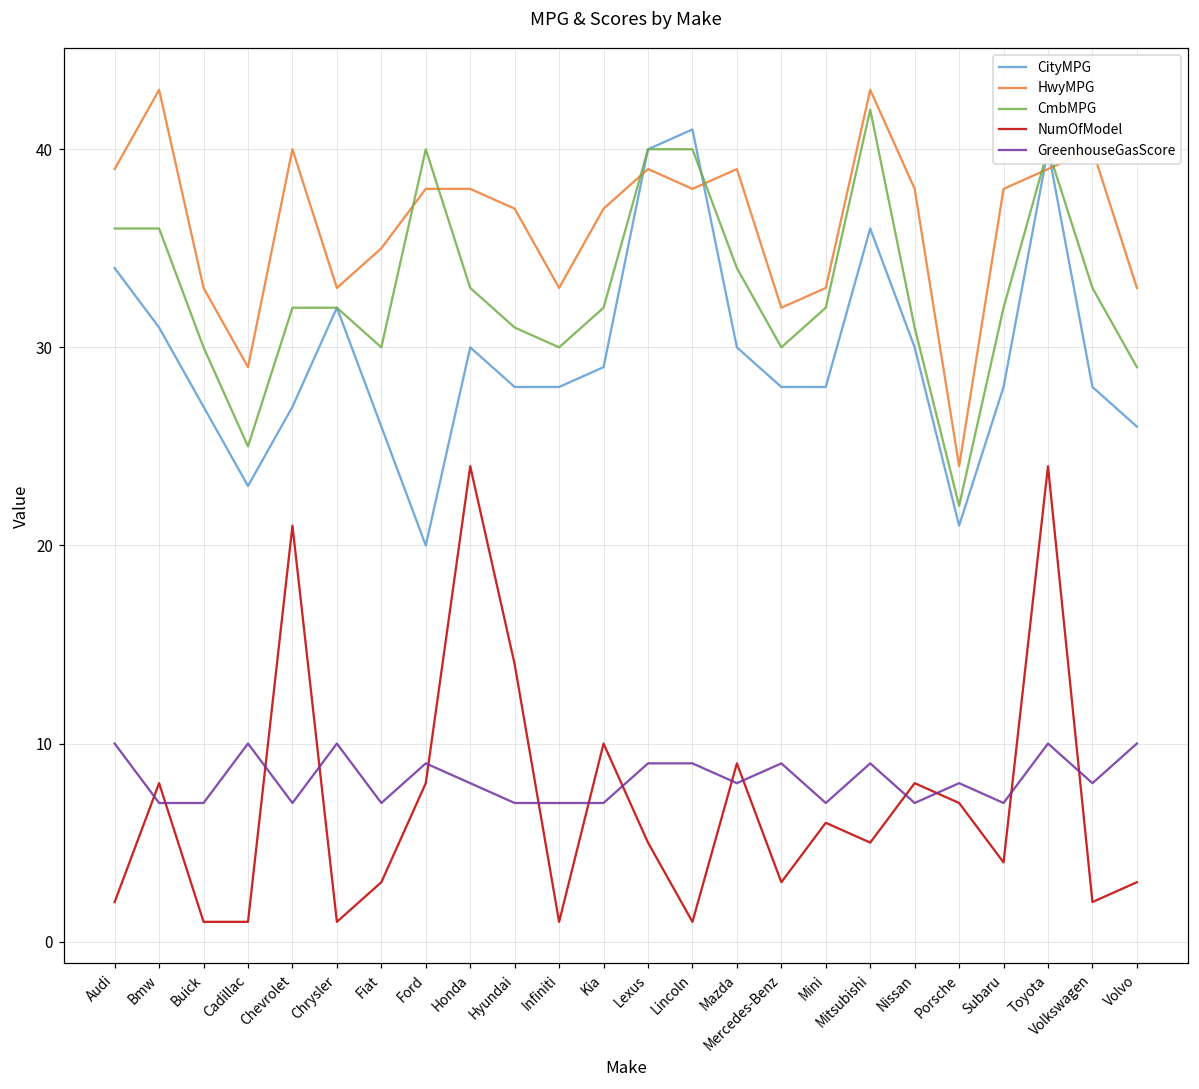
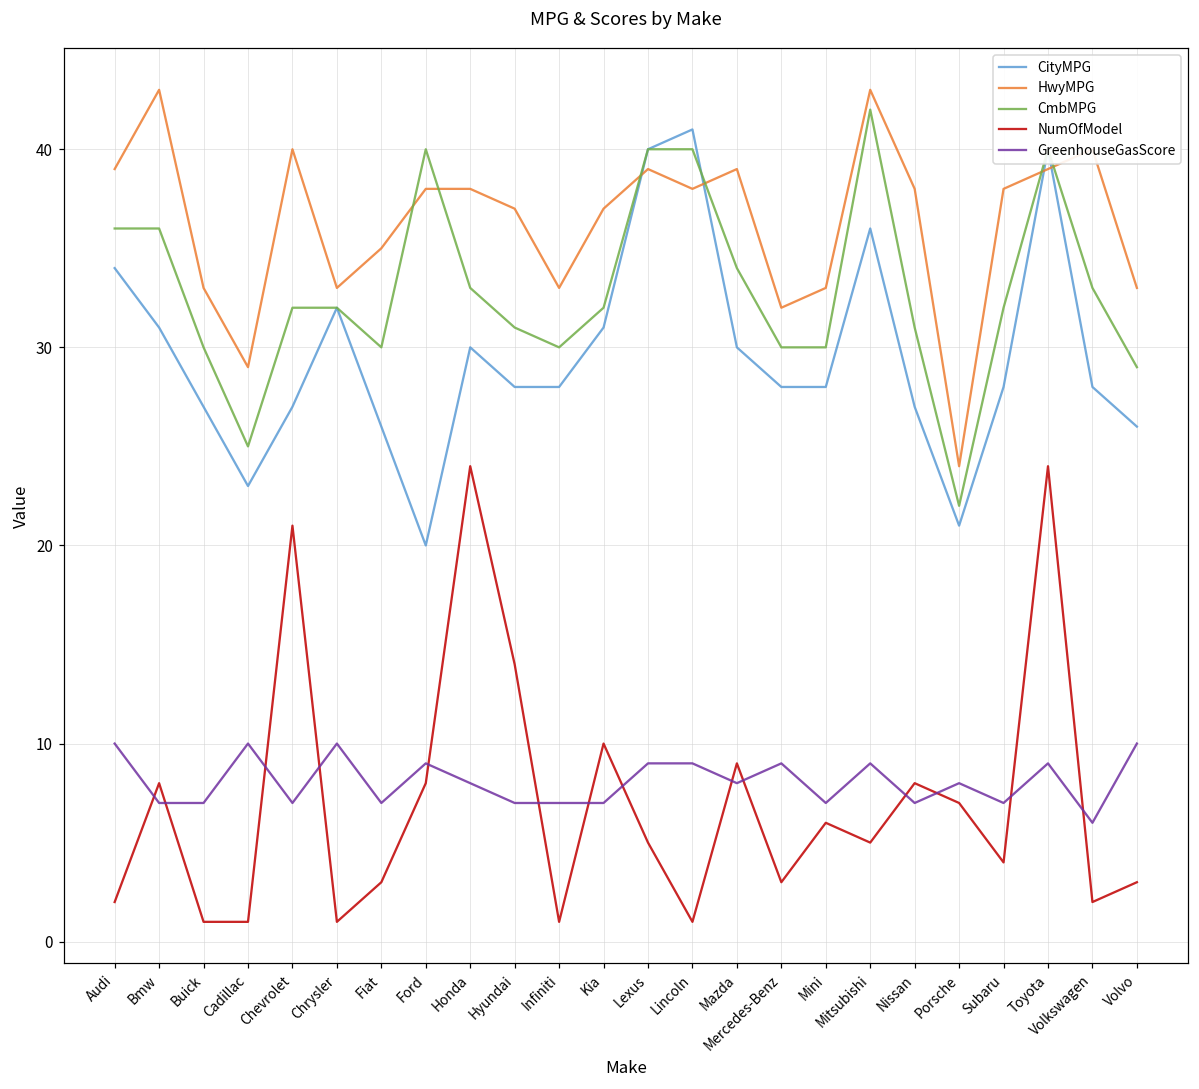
CityMPG, Kia: 29 -> 31
CmbMPG, Mini: 32 -> 30
CityMPG, Nissan: 30 -> 27
GreenhouseGasScore, Toyota: 10 -> 9
GreenhouseGasScore, Volkswagen: 8 -> 6
